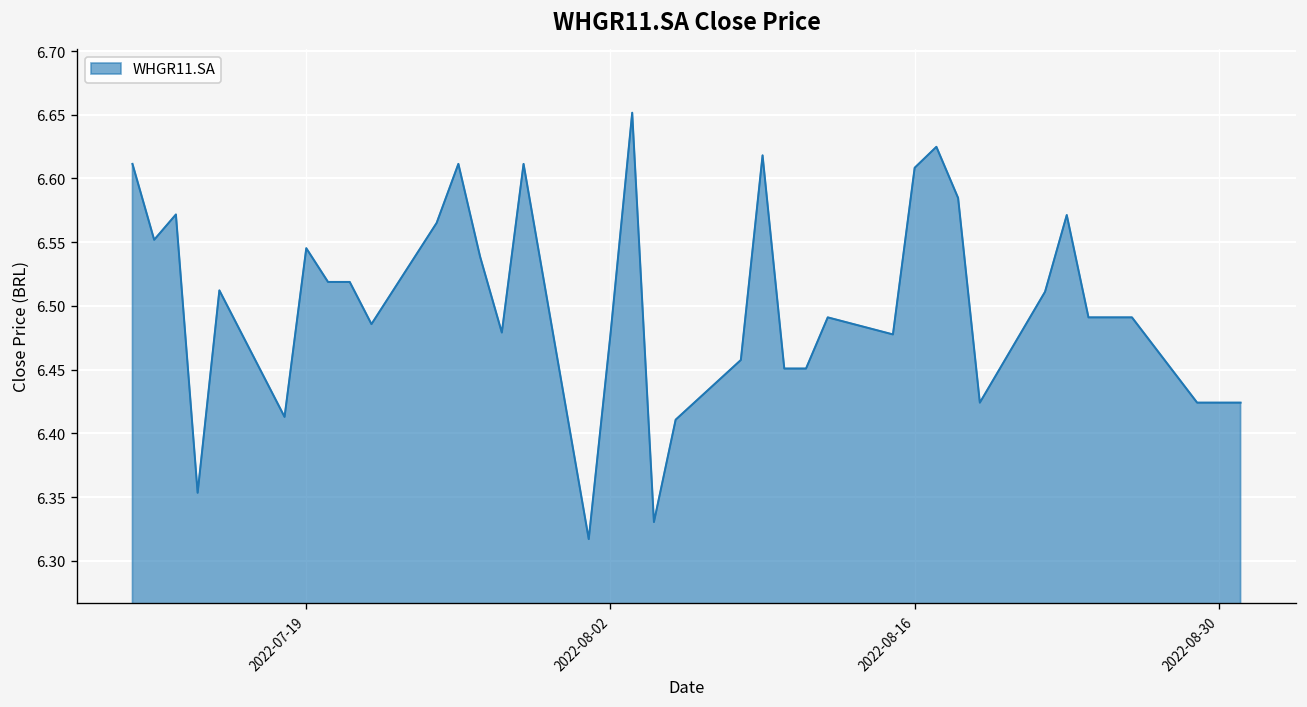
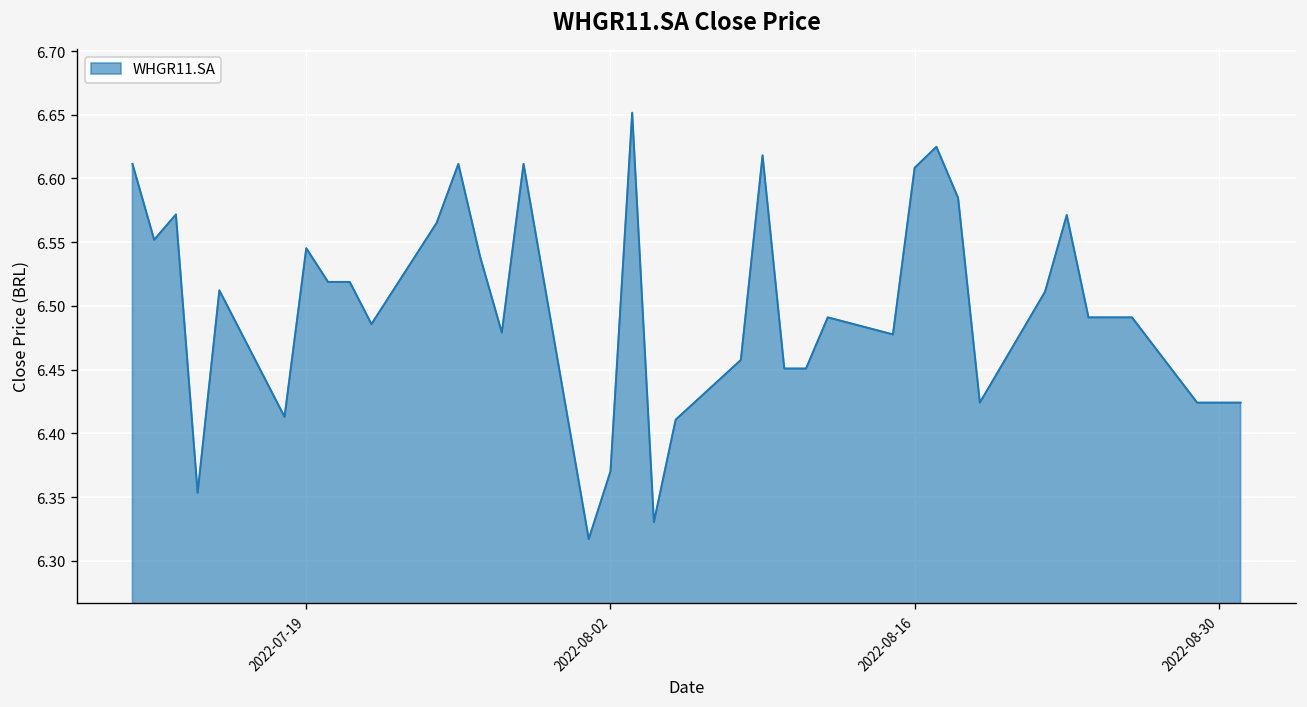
2022-08-02: 6.478 -> 6.370
